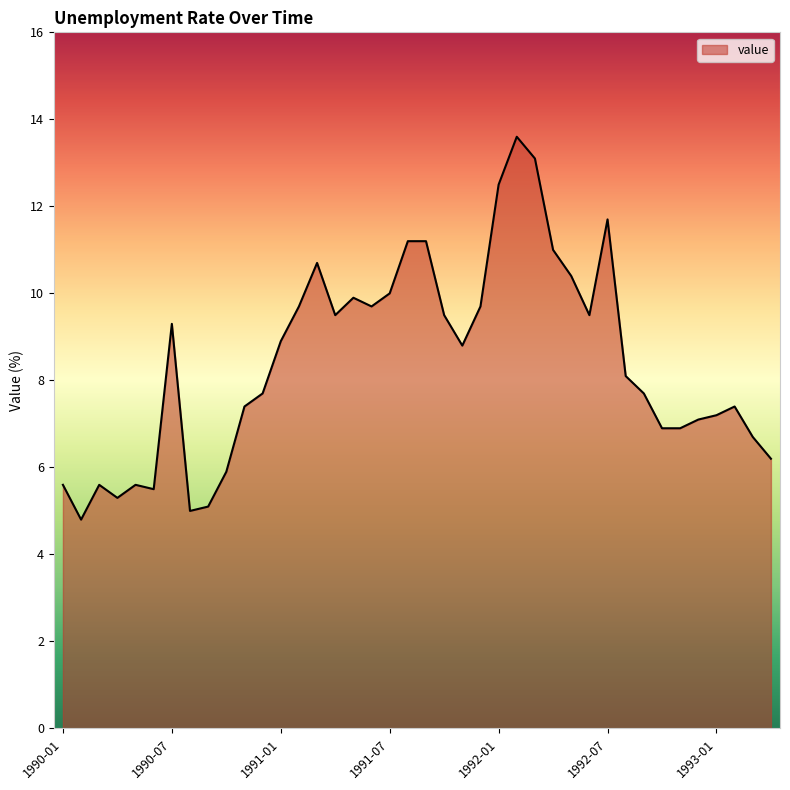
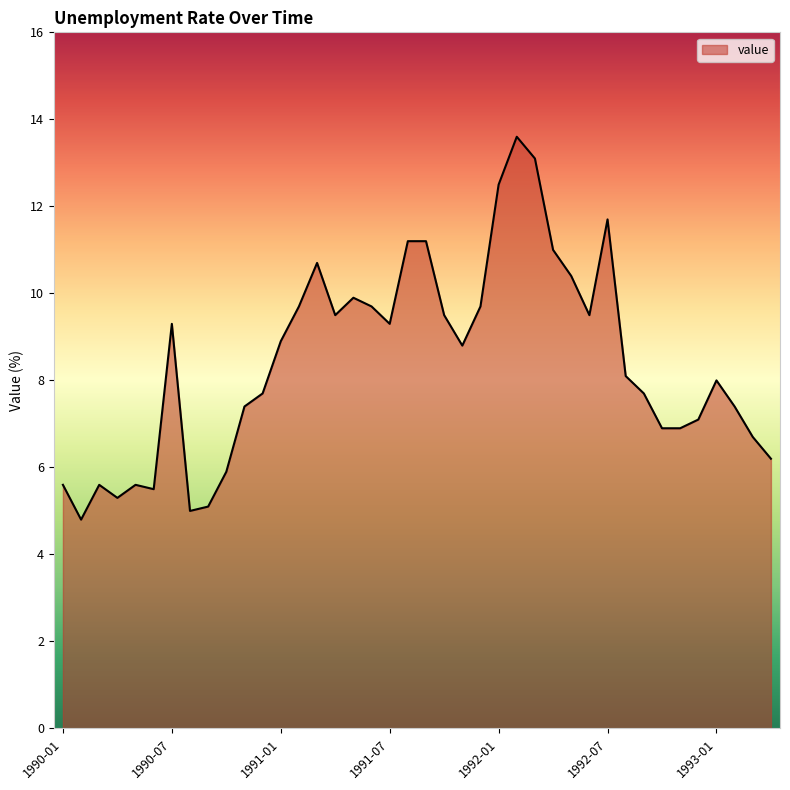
1991-07: 10.0 -> 9.3
1993-01: 7.2 -> 8.0
